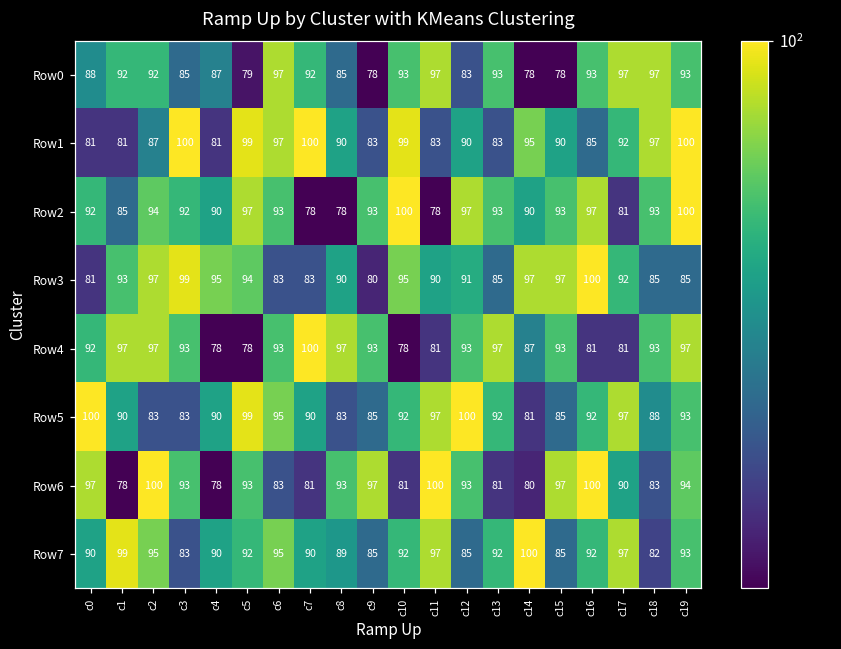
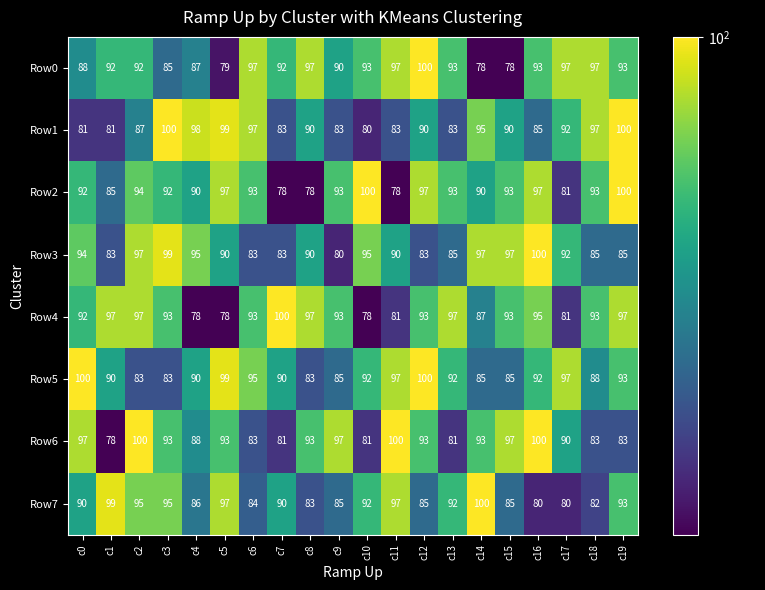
Row0, c8: 85 -> 97
Row0, c9: 78 -> 90
Row0, c12: 83 -> 100
Row1, c4: 81 -> 98
Row1, c7: 100 -> 83
Row1, c10: 99 -> 80
Row3, c0: 81 -> 94
Row3, c1: 93 -> 83
Row3, c5: 94 -> 90
Row3, c12: 91 -> 83
Row4, c16: 81 -> 95
Row5, c14: 81 -> 85
Row6, c4: 78 -> 88
Row6, c14: 80 -> 93
Row6, c19: 94 -> 83
Row7, c3: 83 -> 95
Row7, c4: 90 -> 86
Row7, c5: 92 -> 97
Row7, c6: 95 -> 84
Row7, c8: 89 -> 83
Row7, c16: 92 -> 80
Row7, c17: 97 -> 80
